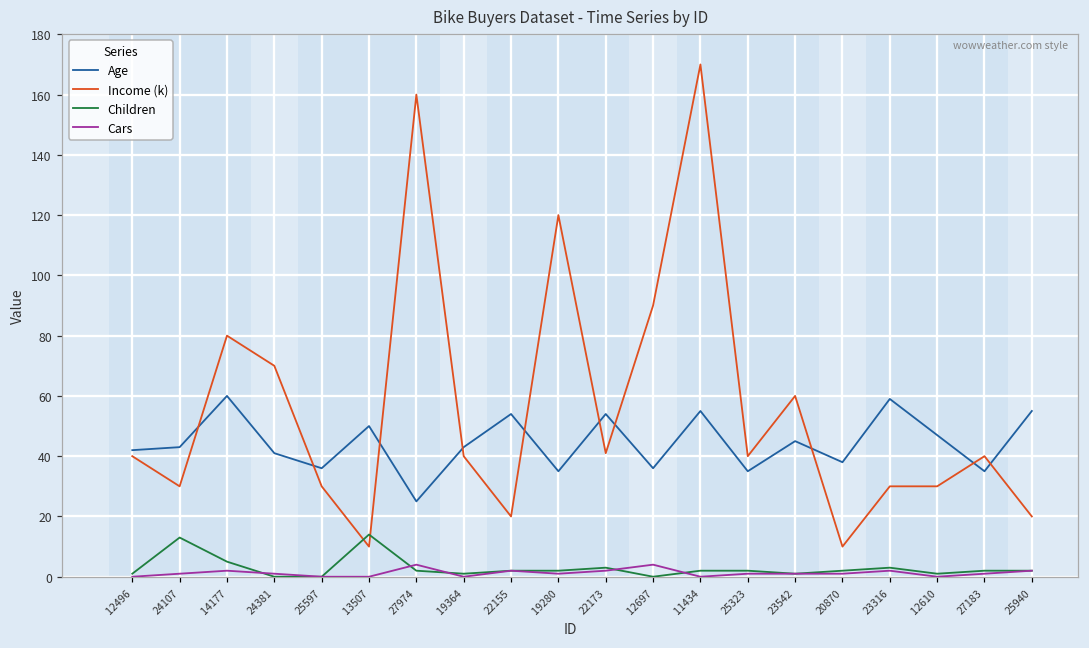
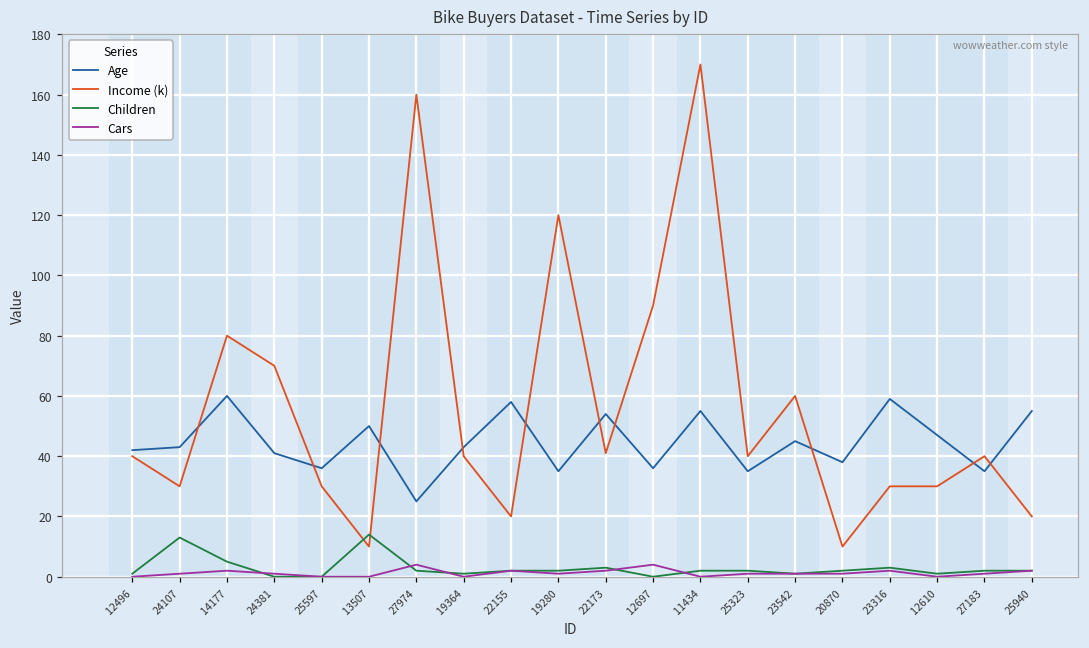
Age, 22155: 54 -> 58
